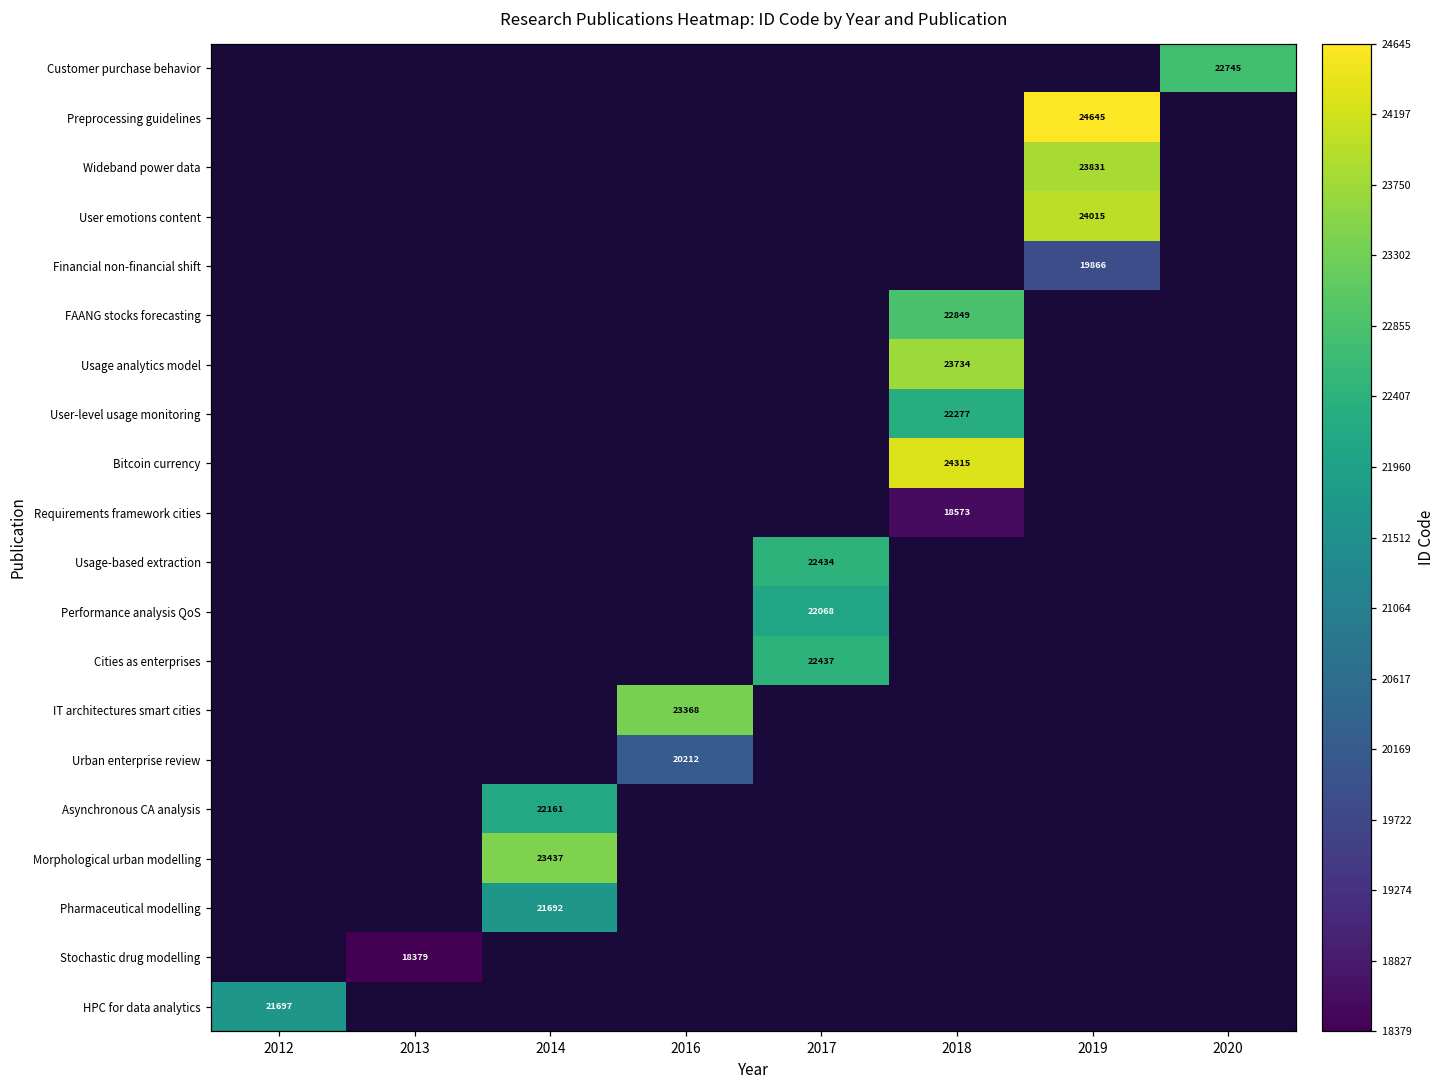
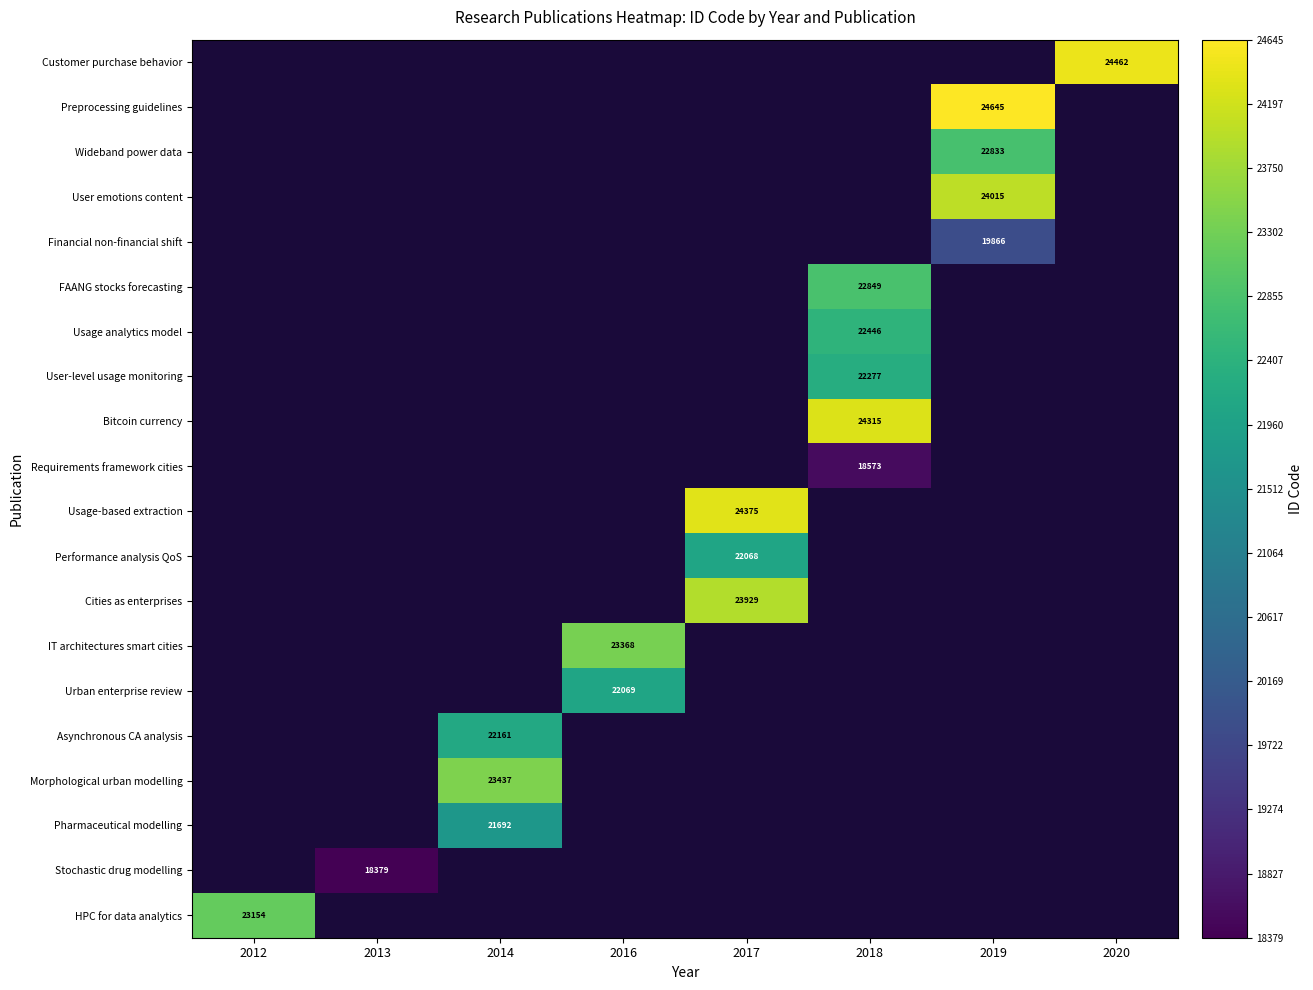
Customer purchase behavior, 2020: 22745 -> 24462
Wideband power data, 2019: 23831 -> 22833
Usage analytics model, 2018: 23734 -> 22446
Usage-based extraction, 2017: 22434 -> 24375
Cities as enterprises, 2017: 22437 -> 23929
Urban enterprise review, 2016: 20212 -> 22069
HPC for data analytics, 2012: 21697 -> 23154
